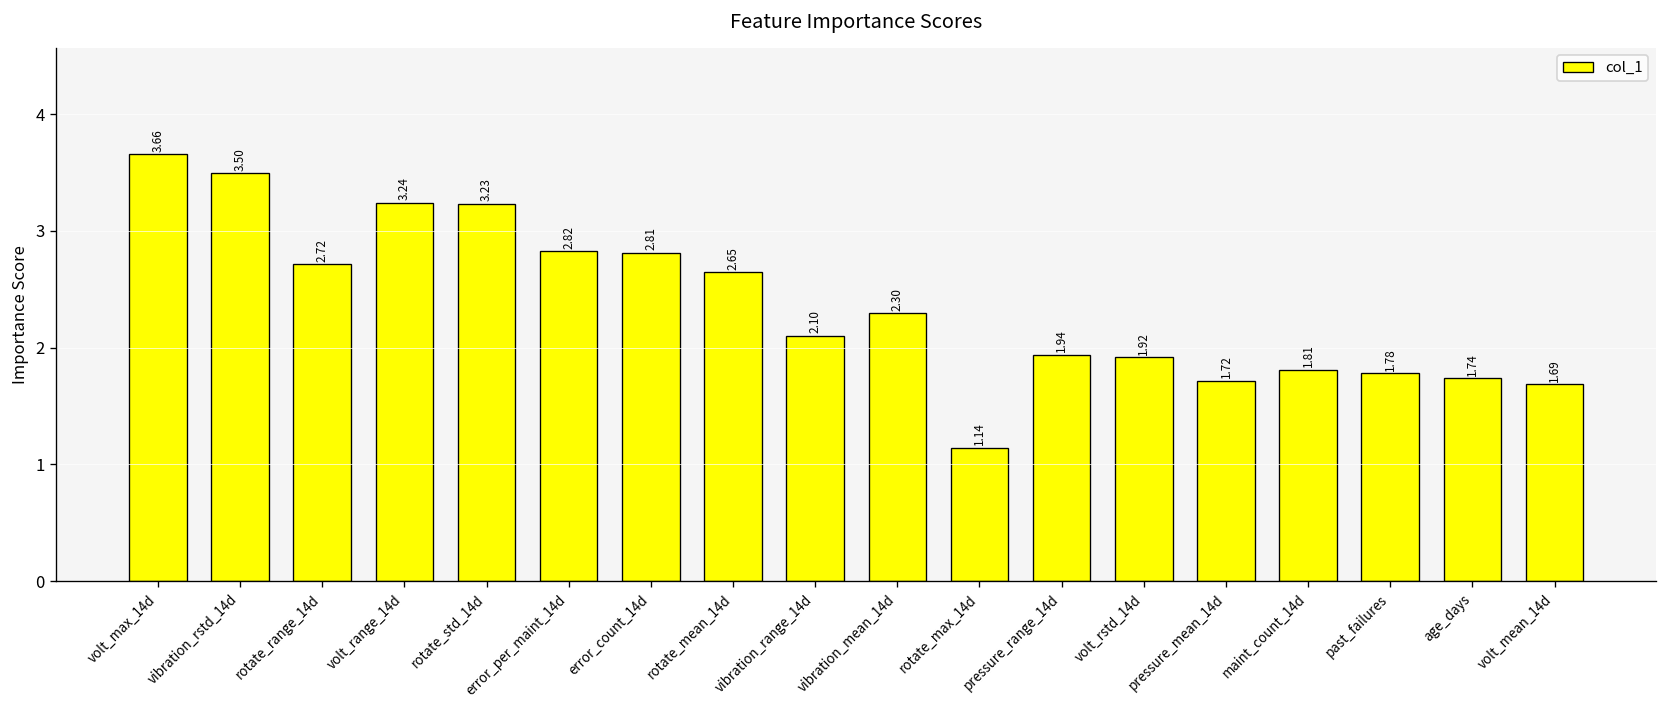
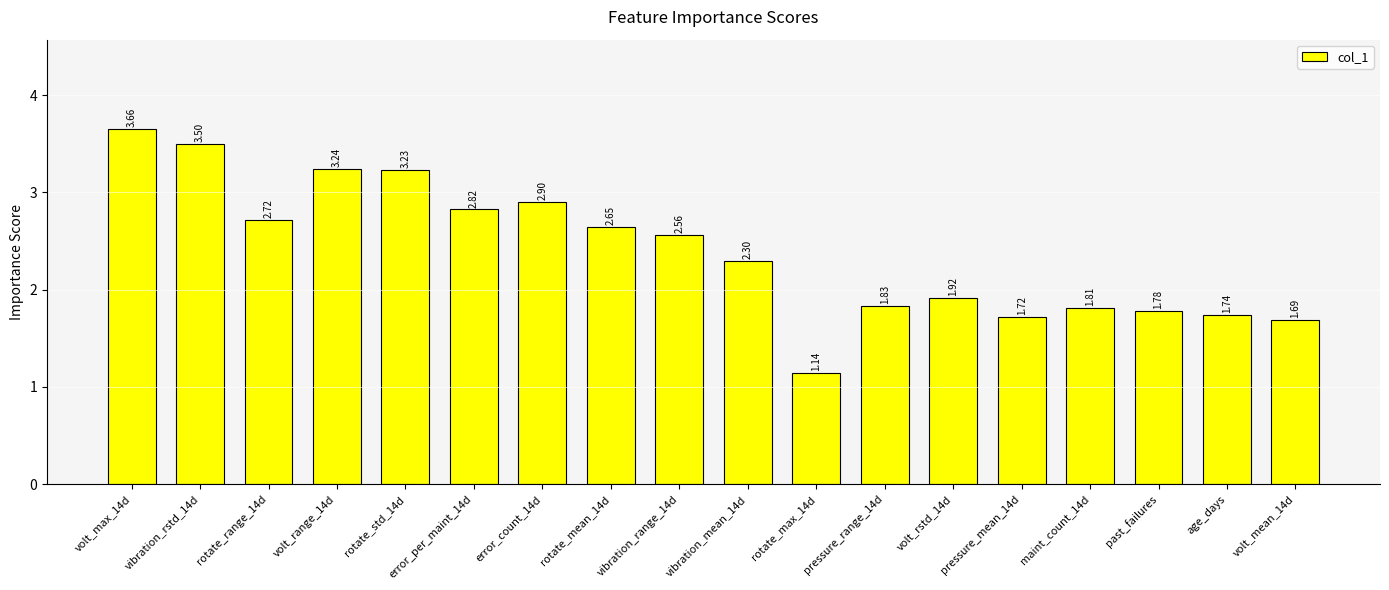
error_count_14d: 2.81 -> 2.90
vibration_range_14d: 2.10 -> 2.56
pressure_range_14d: 1.94 -> 1.83
